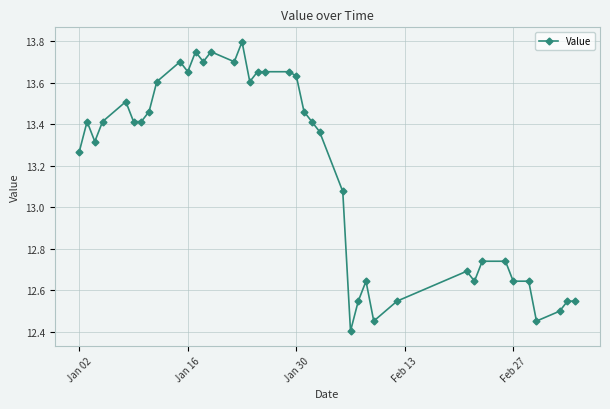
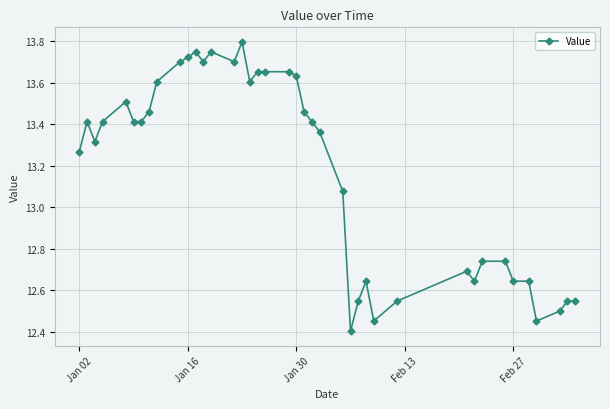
Jan 16: 13.65 -> 13.72
